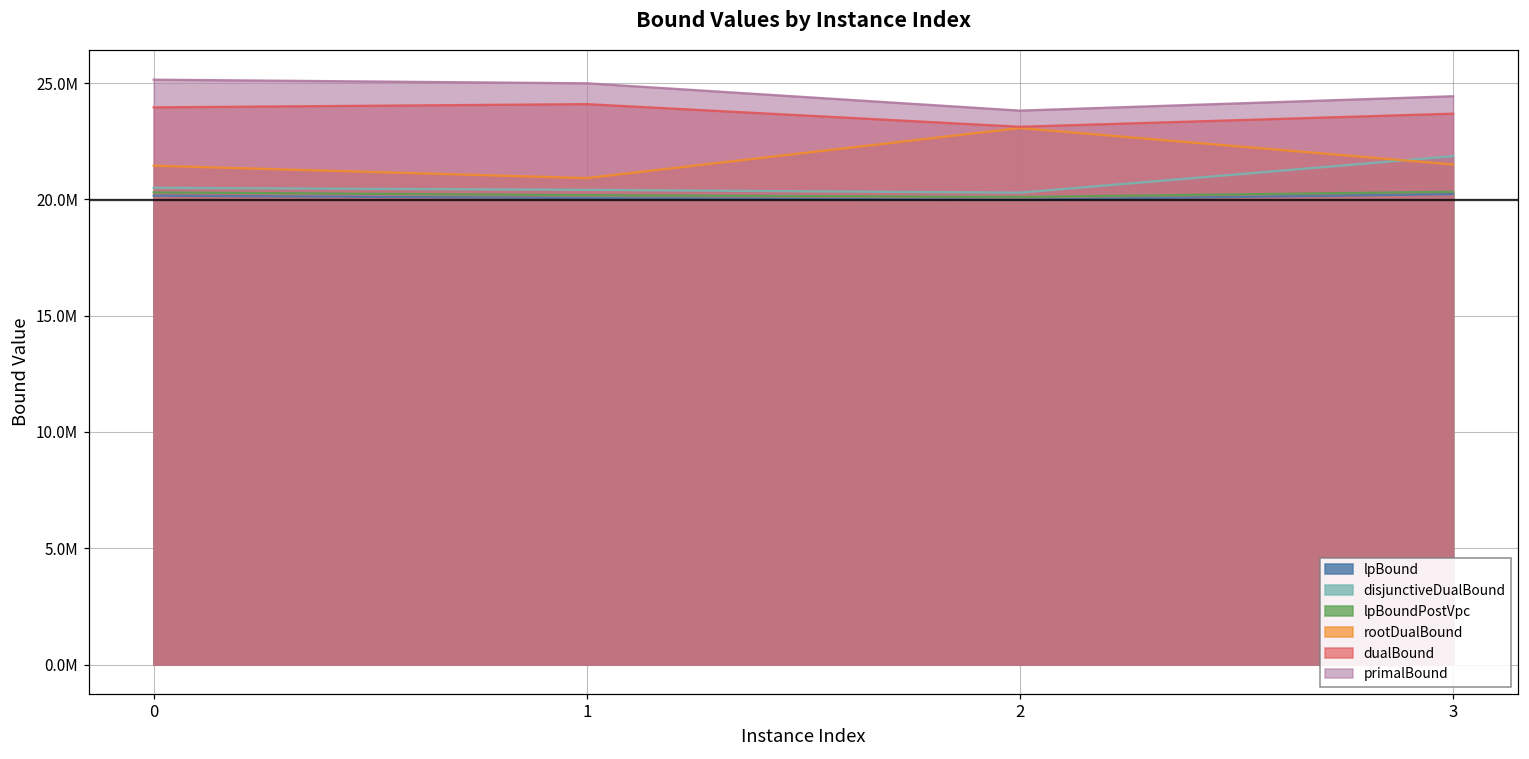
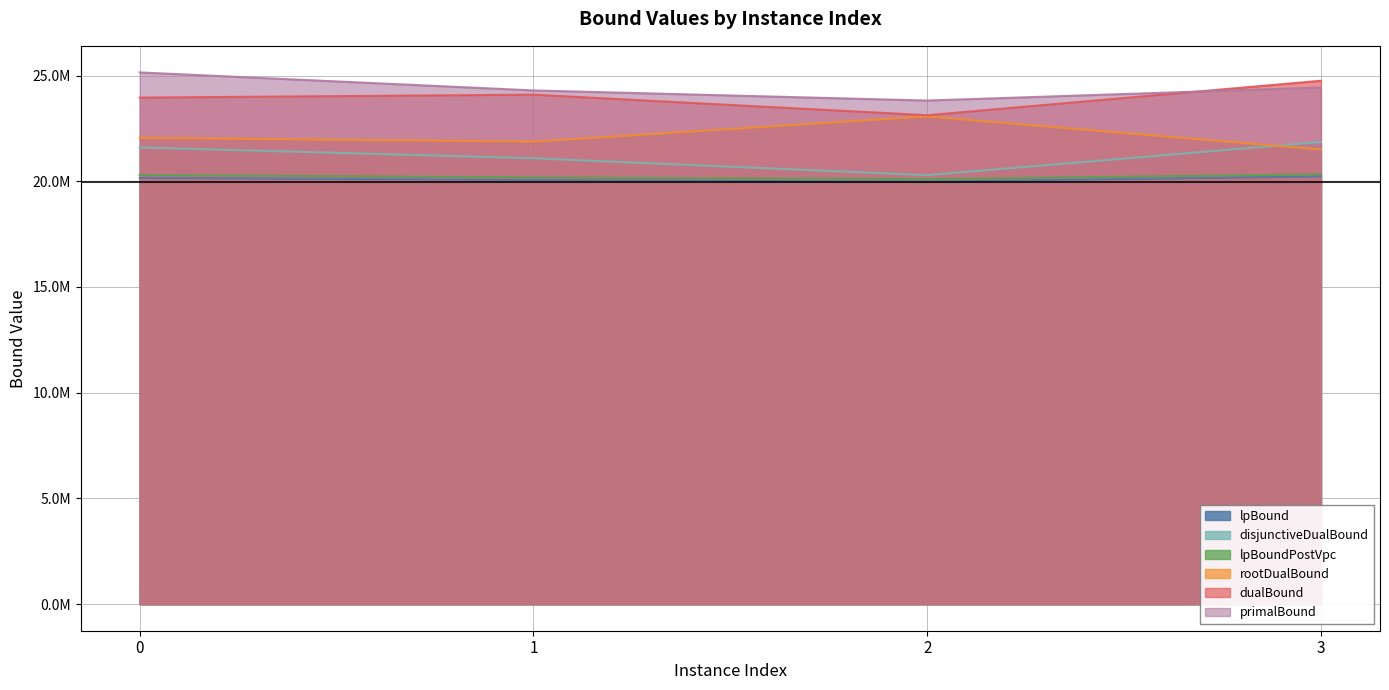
disjunctiveDualBound, 0: 20500000 -> 21600000
rootDualBound, 0: 21400000 -> 22100000
disjunctiveDualBound, 1: 20400000 -> 21100000
rootDualBound, 1: 20900000 -> 21900000
primalBound, 1: 25000000 -> 24300000
dualBound, 3: 23700000 -> 24800000
